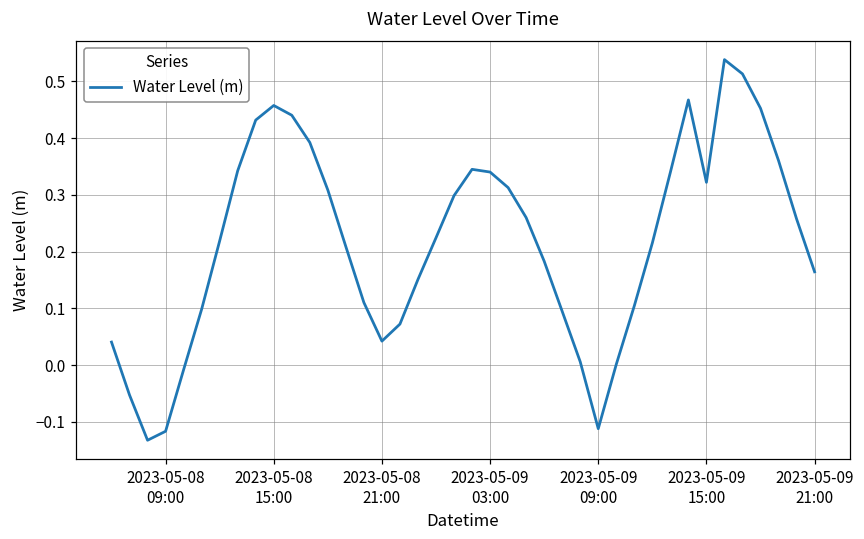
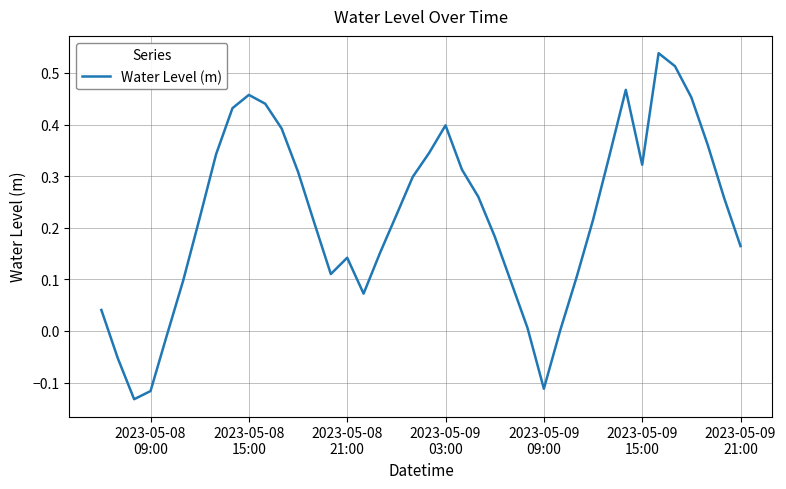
2023-05-08 21:00: 0.04 -> 0.14
2023-05-09 03:00: 0.34 -> 0.40
